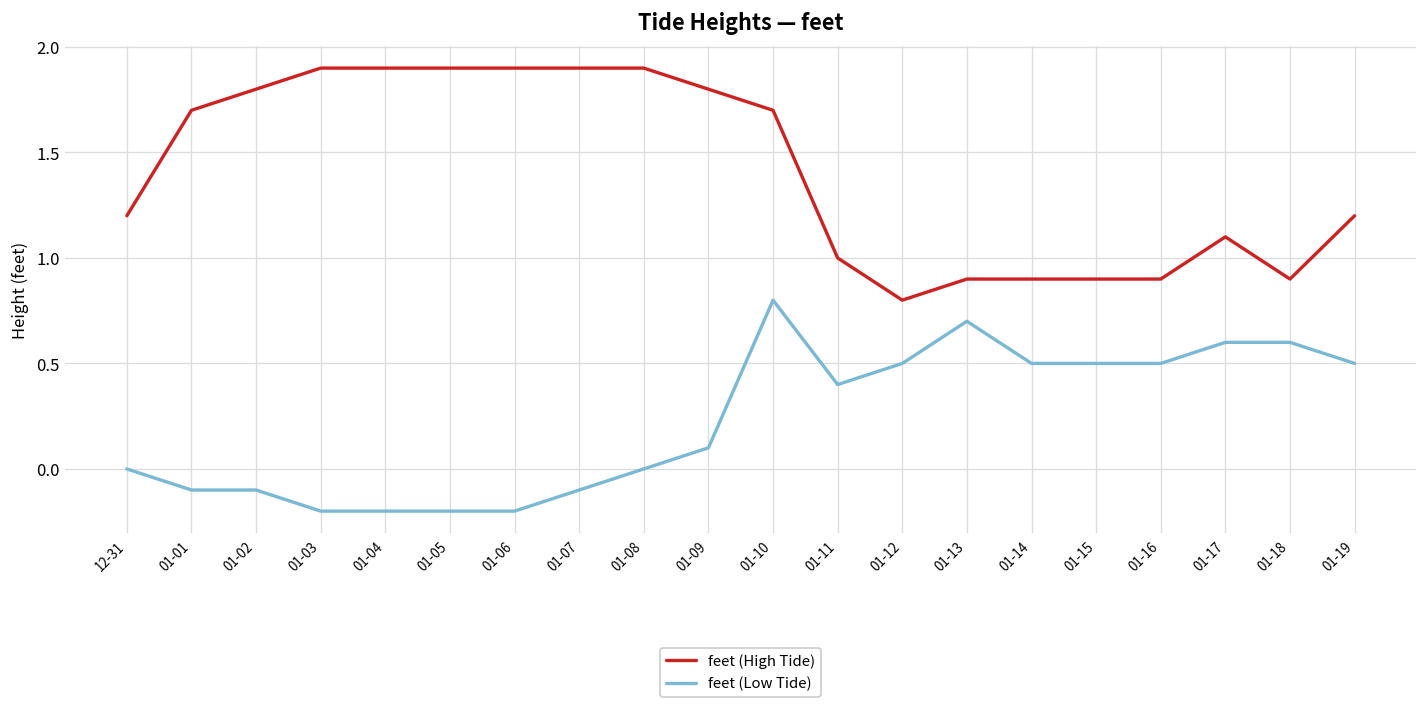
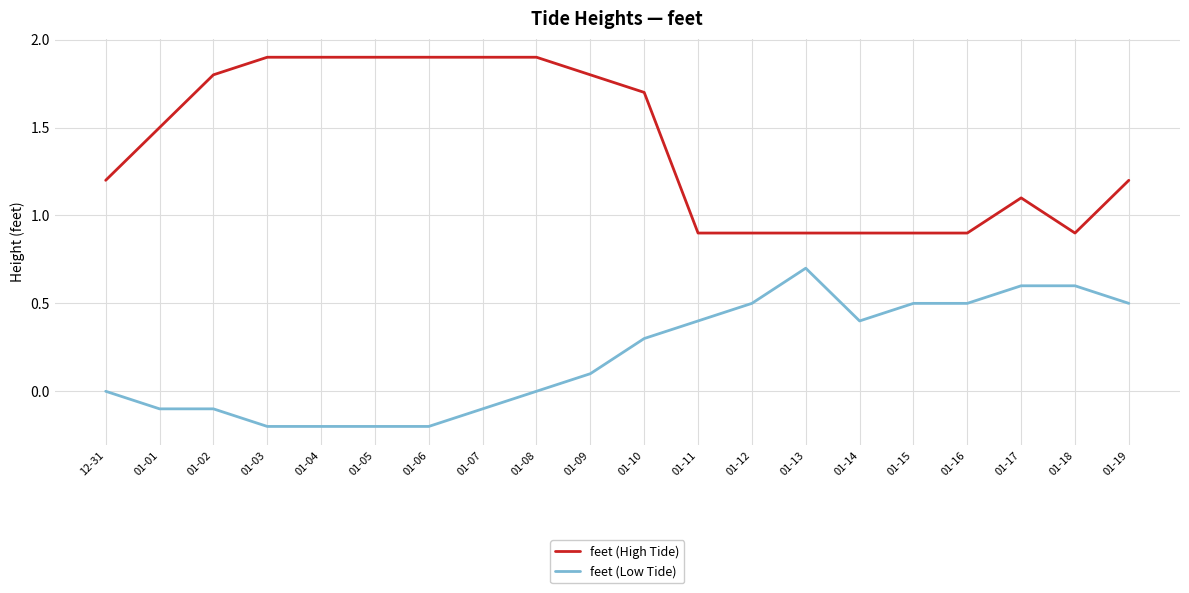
feet (High Tide), 01-01: 1.7 -> 1.5
feet (Low Tide), 01-10: 0.8 -> 0.3
feet (High Tide), 01-11: 1.0 -> 0.9
feet (High Tide), 01-12: 0.8 -> 0.9
feet (Low Tide), 01-14: 0.5 -> 0.4
